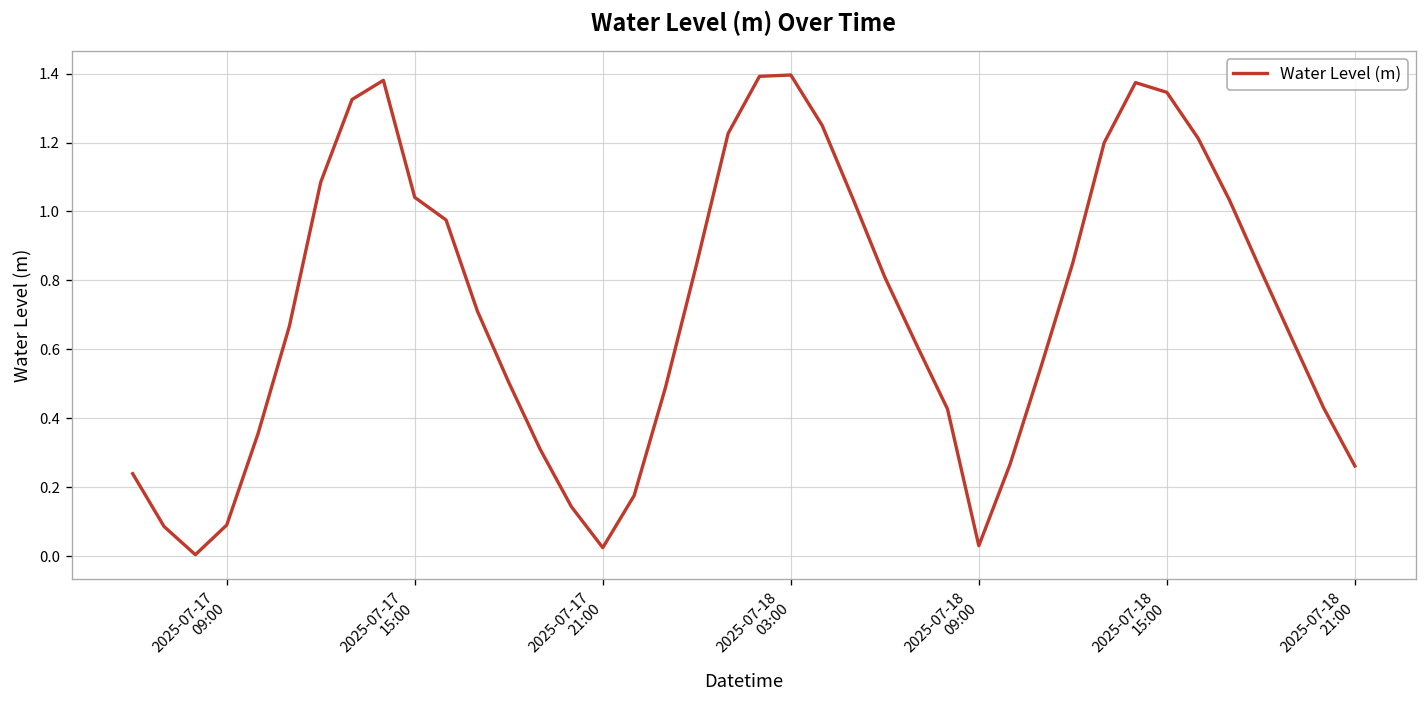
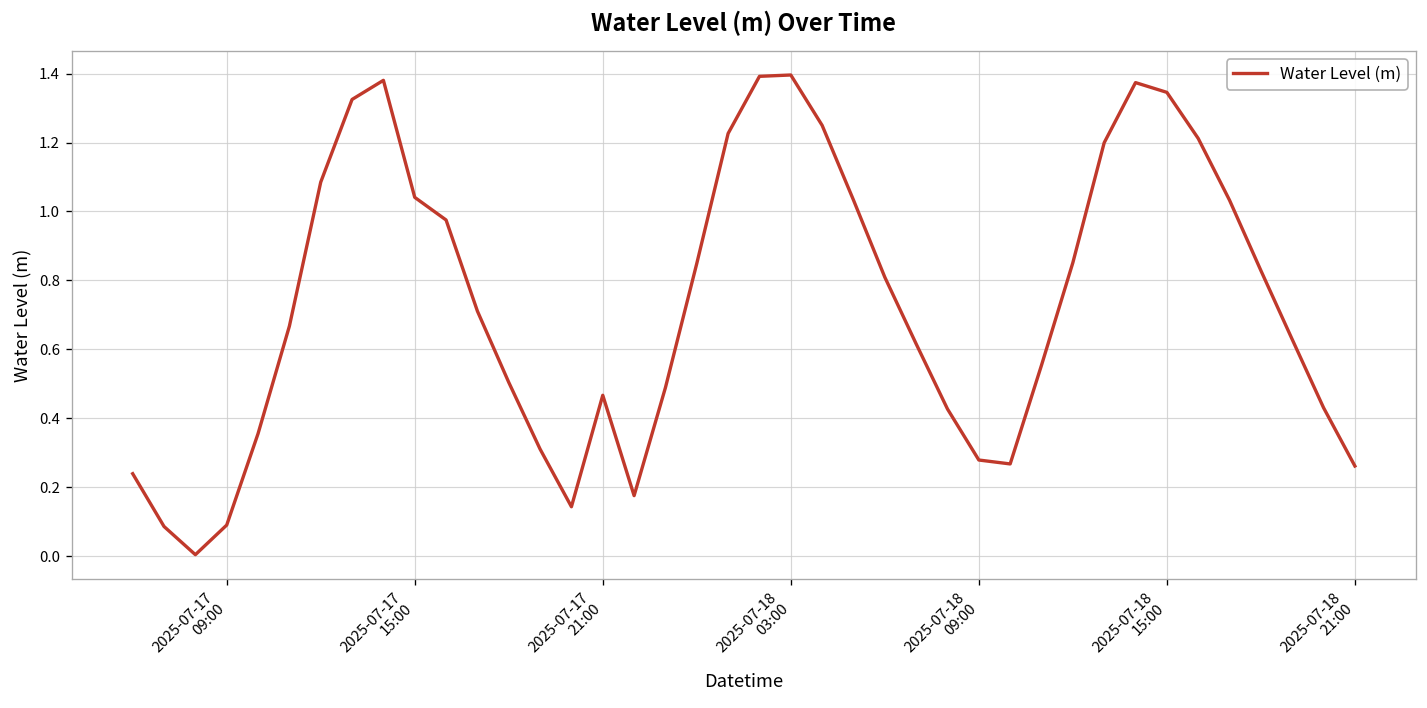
2025-07-17 21:00: 0.02 -> 0.47
2025-07-18 09:00: 0.03 -> 0.28
